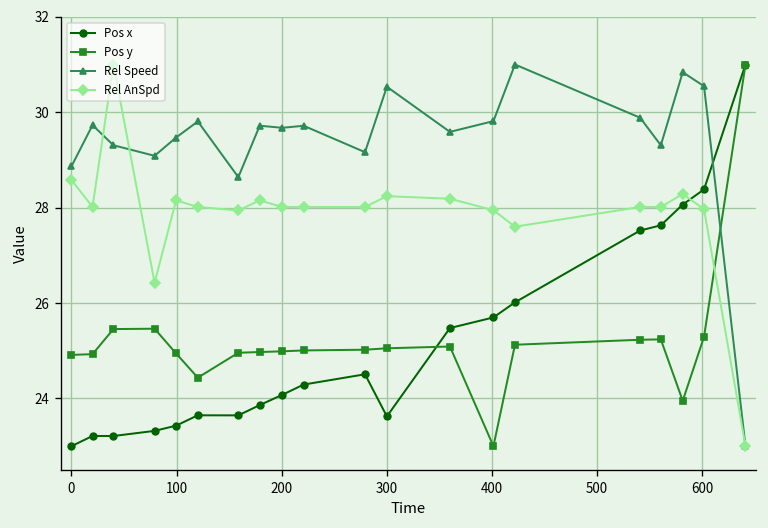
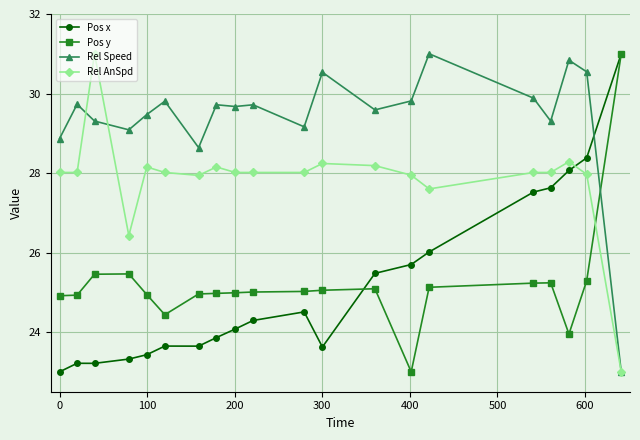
Rel AnSpd, 0: 28.6 -> 28.0
